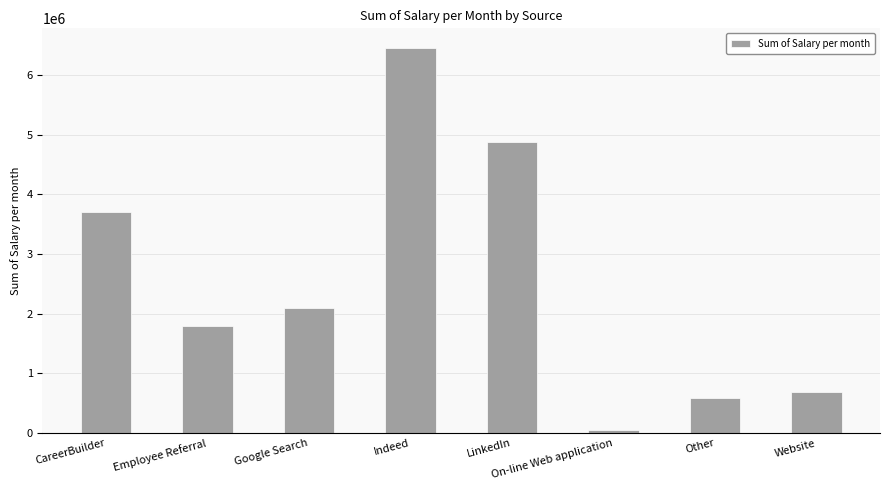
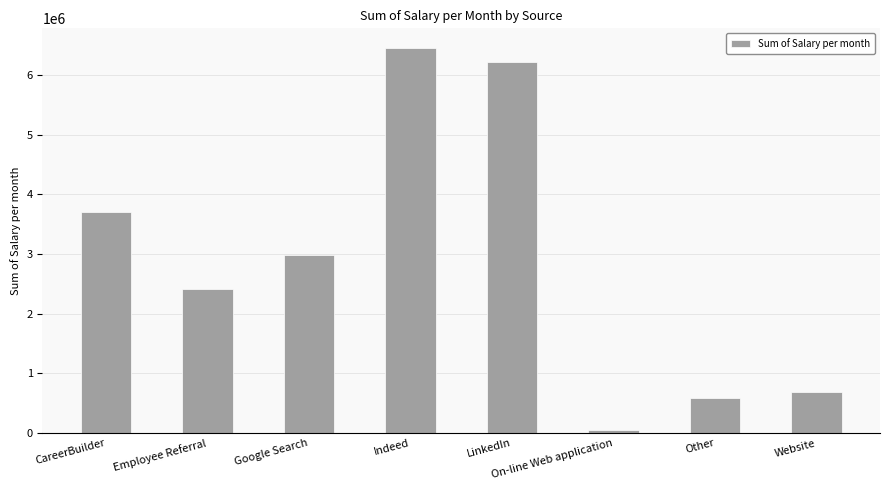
Employee Referral: 1800000 -> 2400000
Google Search: 2100000 -> 3000000
LinkedIn: 4900000 -> 6200000
